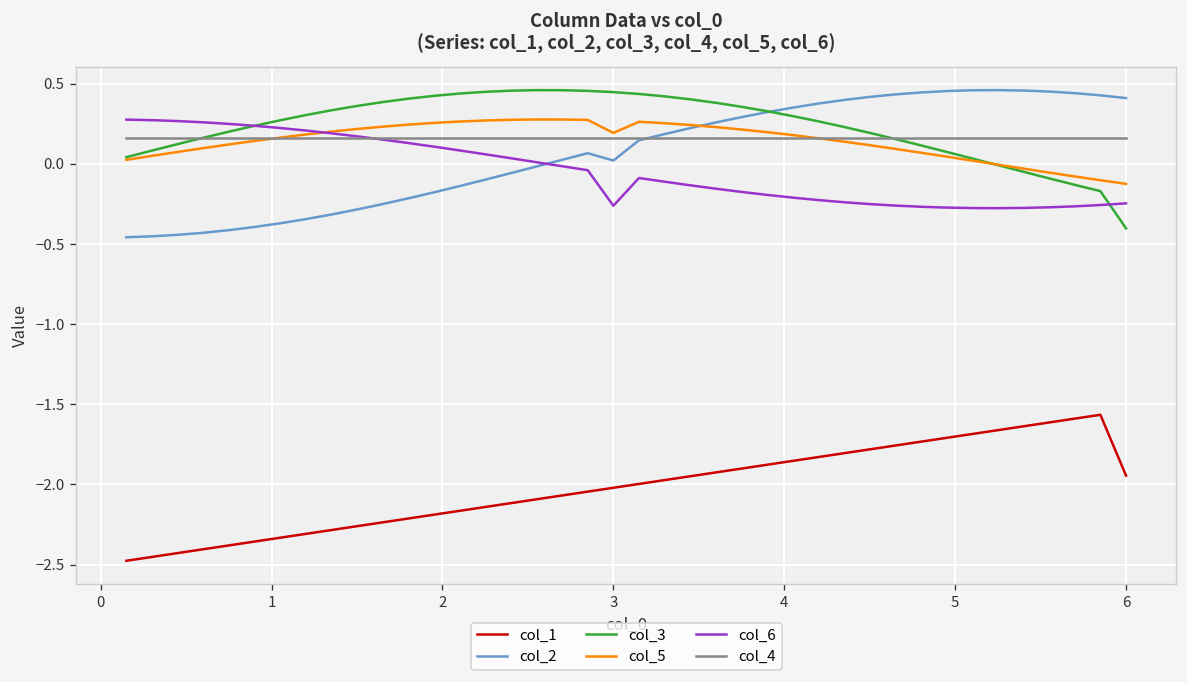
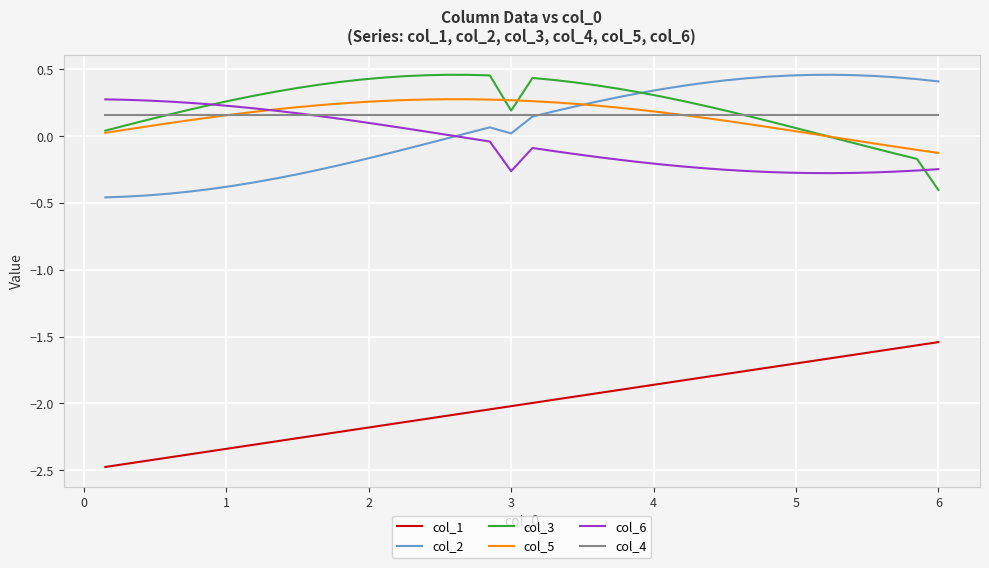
col_3, 3: 0.45 -> 0.19
col_5, 3: 0.19 -> 0.27
col_1, 6: -1.94 -> -1.54
